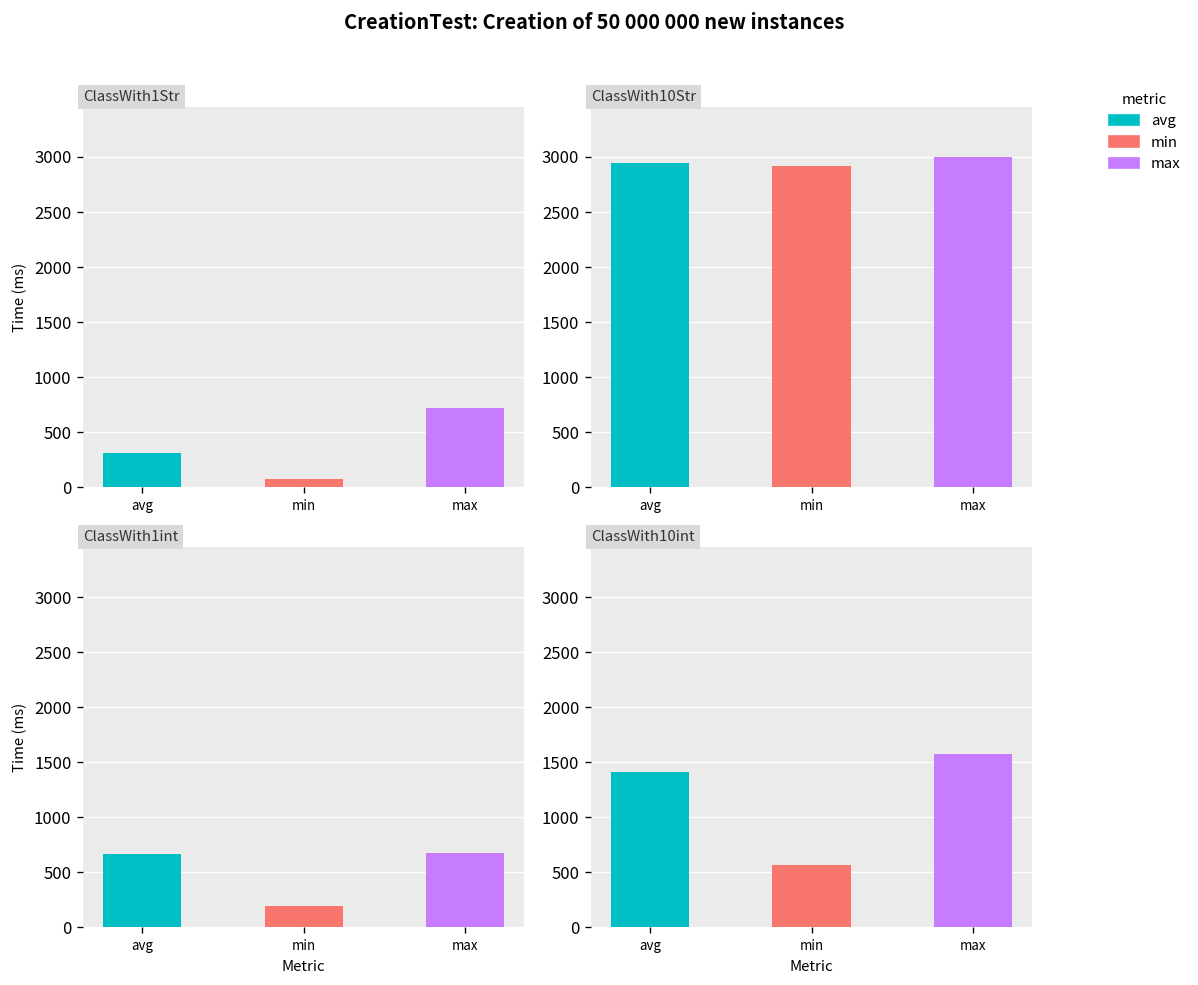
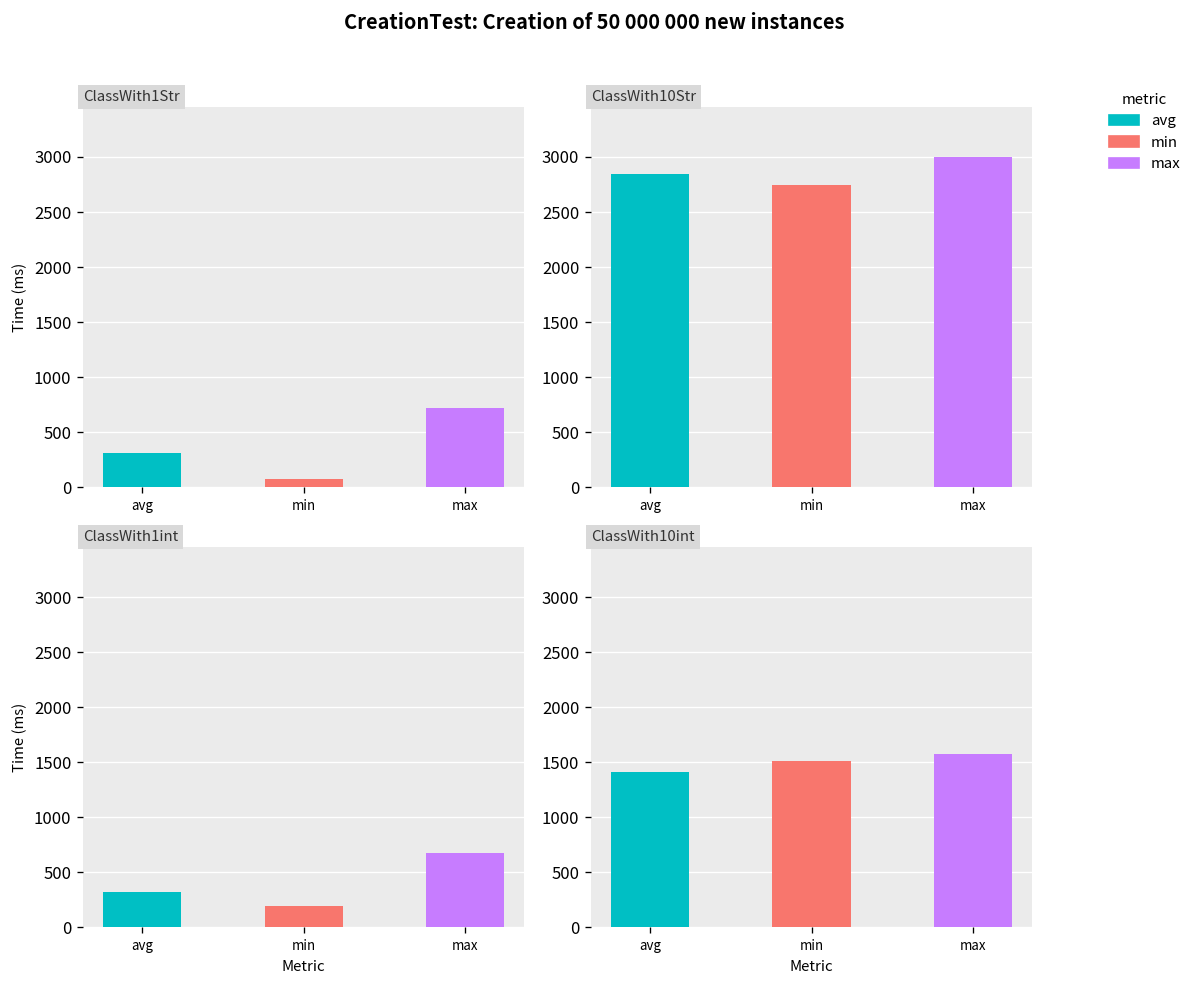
ClassWith10Str, avg: 2900 -> 2800
ClassWith10Str, min: 2900 -> 2700
ClassWith1int, avg: 700 -> 300
ClassWith10int, min: 600 -> 1500
